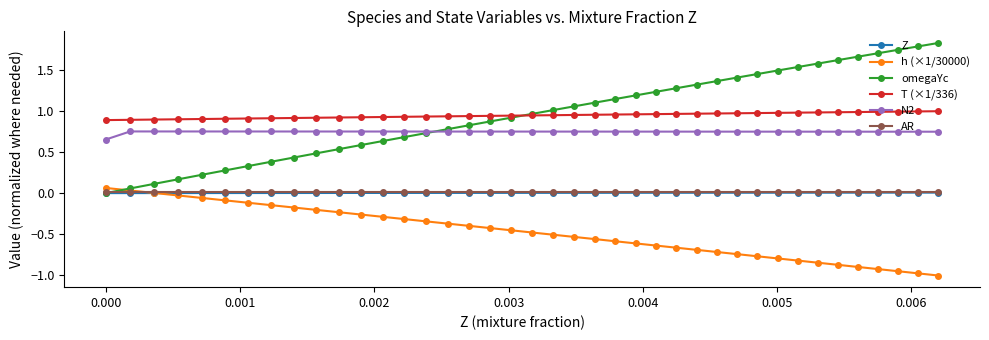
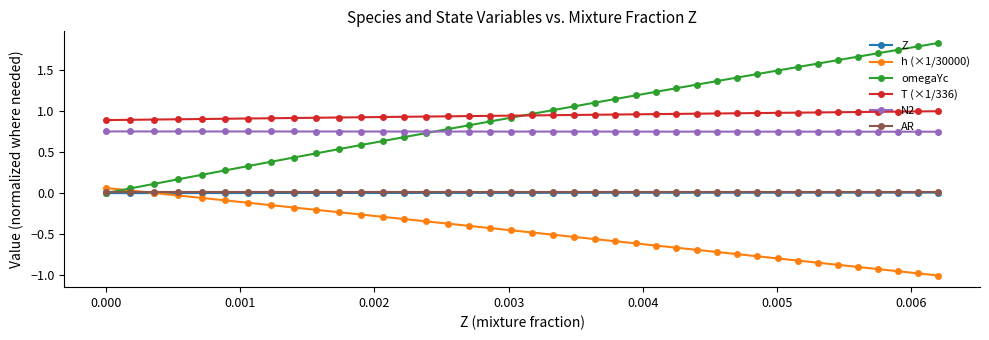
N2, 0.000: 0.7 -> 0.8
